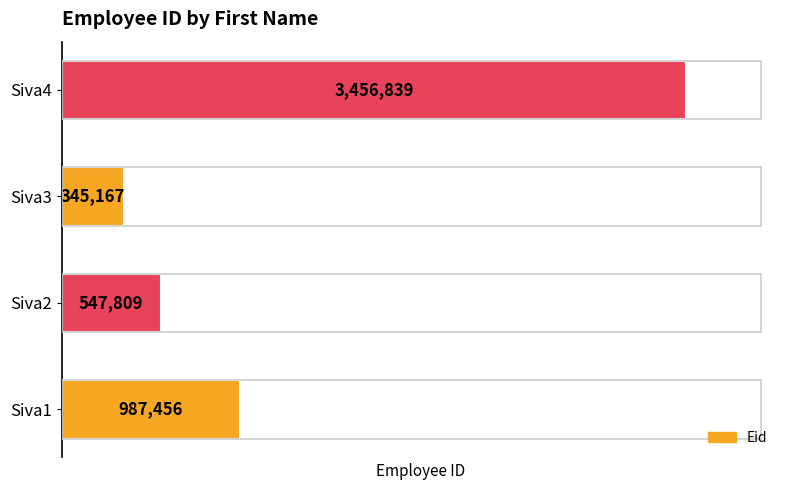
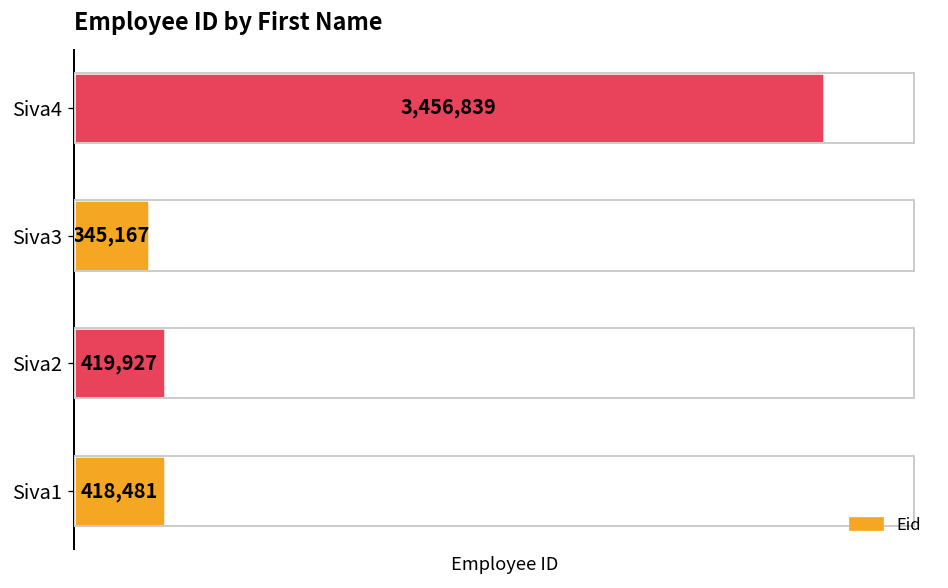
Siva2: 547,809 -> 419,927
Siva1: 987,456 -> 418,481
